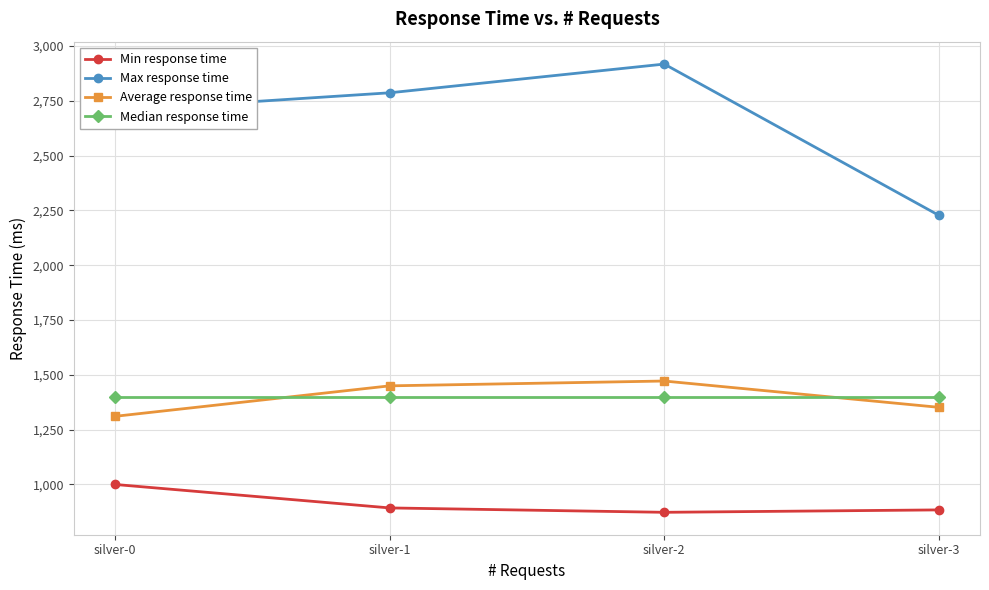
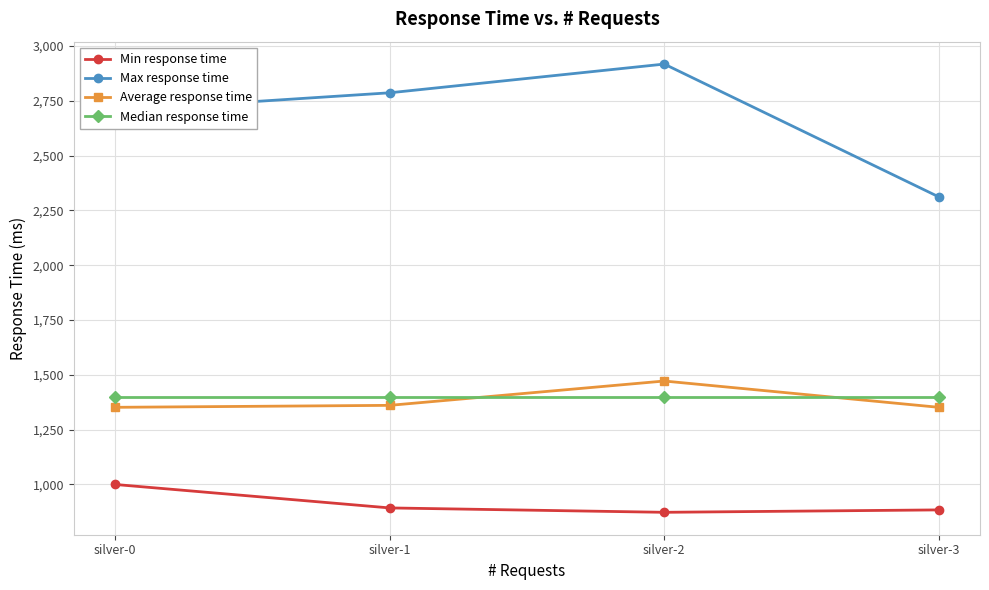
Average response time, silver-0: 1,310 -> 1,350
Average response time, silver-1: 1,450 -> 1,360
Max response time, silver-3: 2,230 -> 2,310
